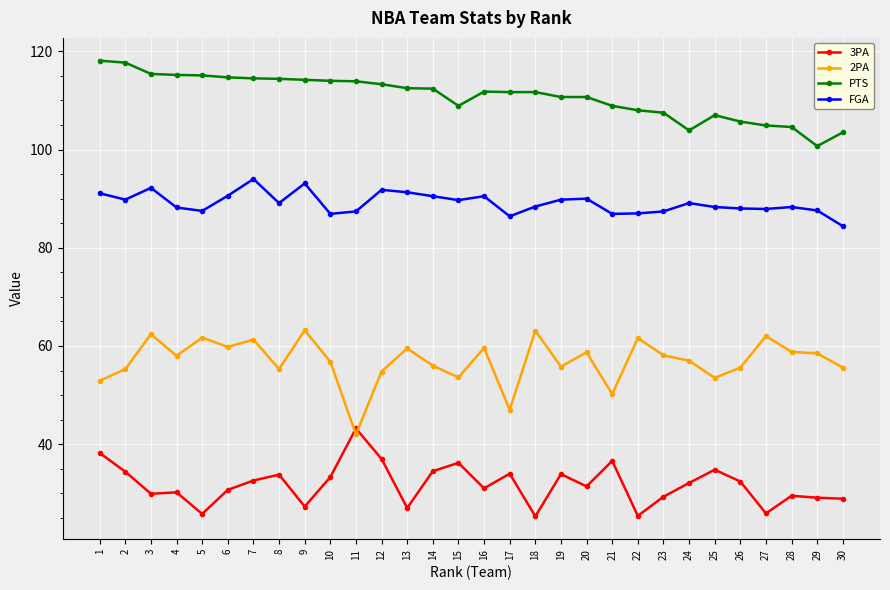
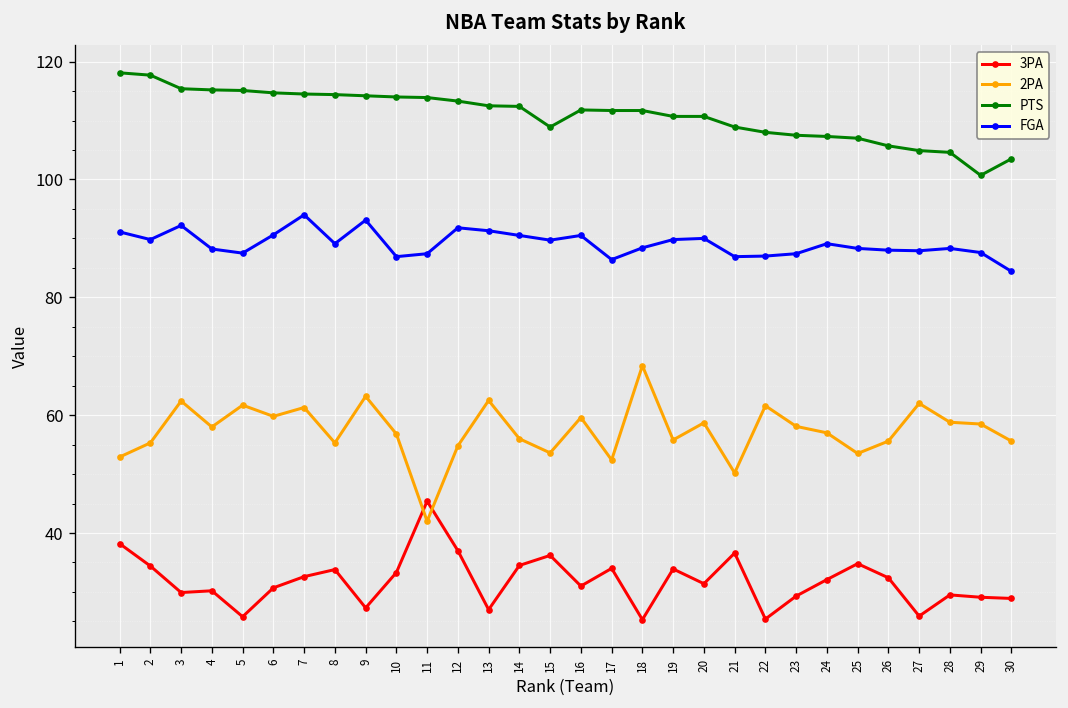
3PA, 11: 43 -> 45
2PA, 13: 60 -> 63
2PA, 17: 47 -> 52
2PA, 18: 63 -> 68
PTS, 24: 104 -> 107
